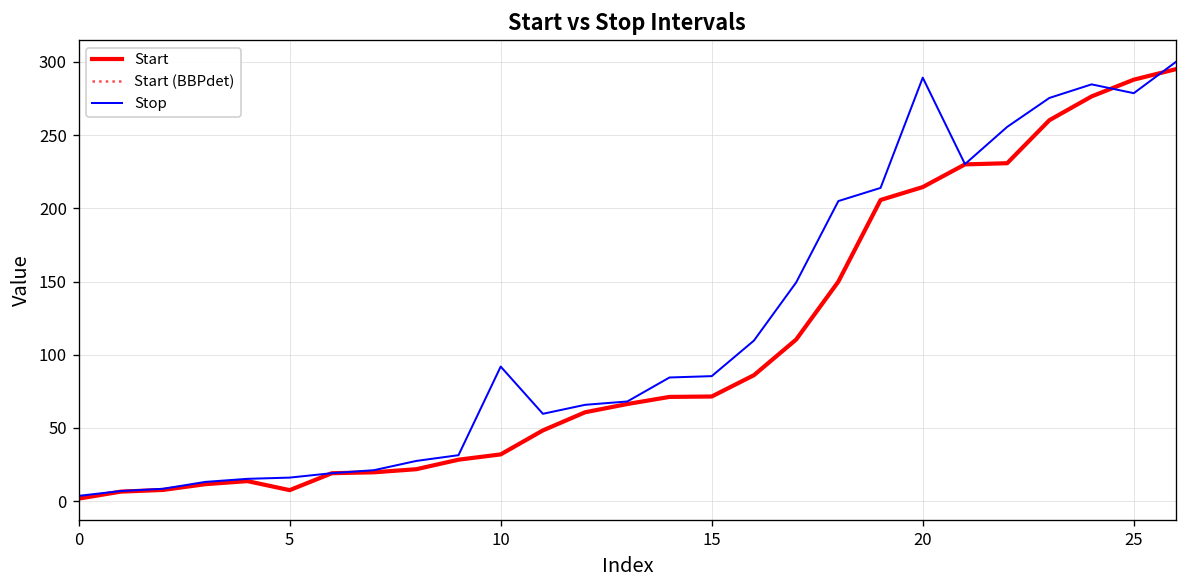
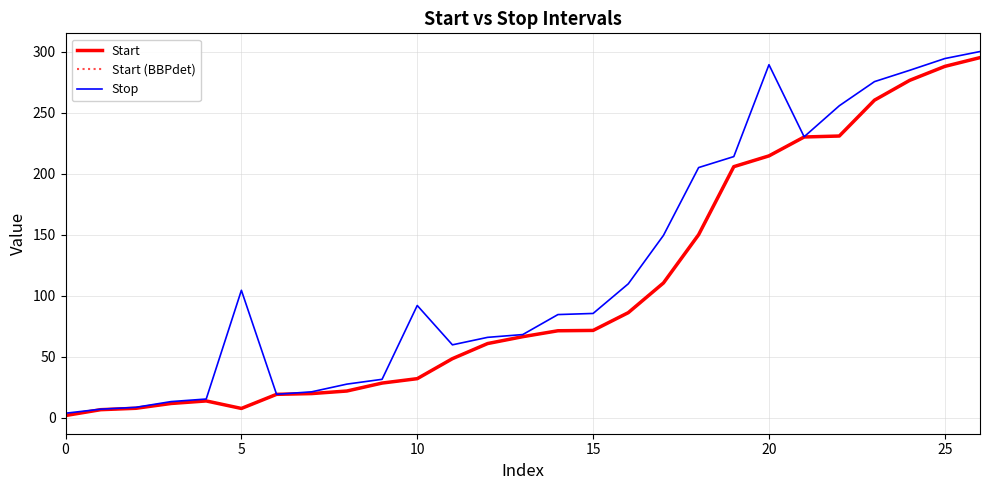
Stop, 5: 16 -> 104
Stop, 25: 279 -> 294
